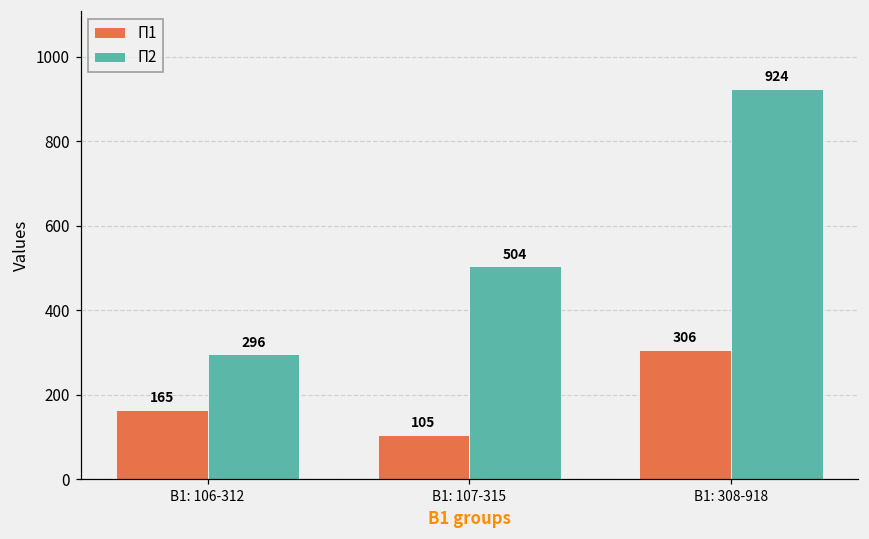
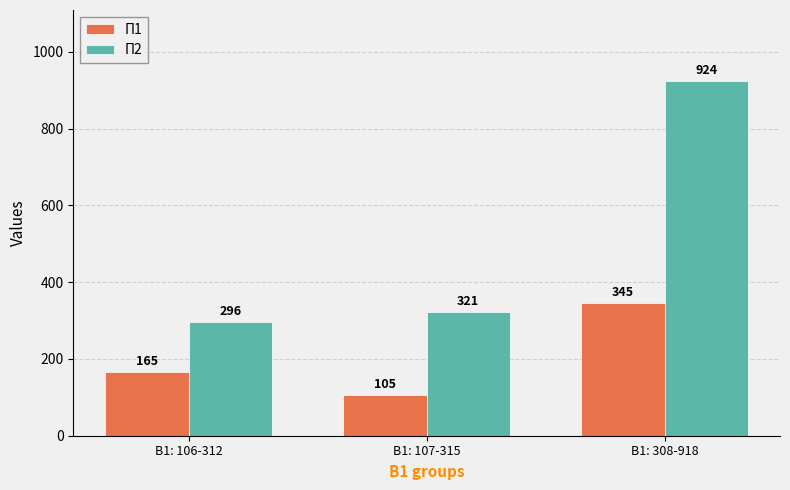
П2, В1: 107-315: 504 -> 321
П1, В1: 308-918: 306 -> 345
